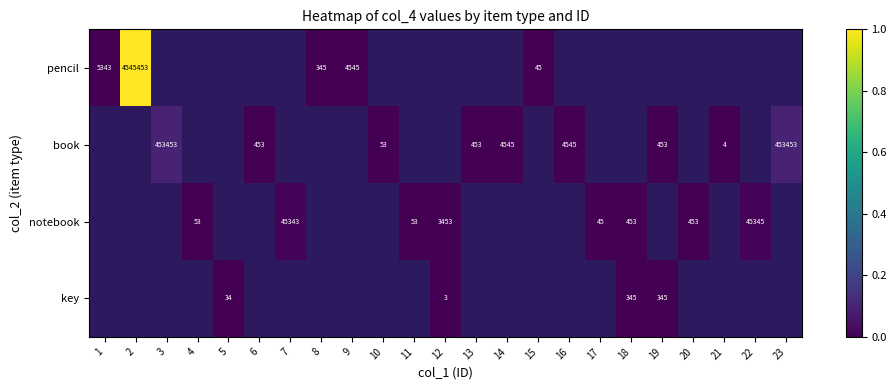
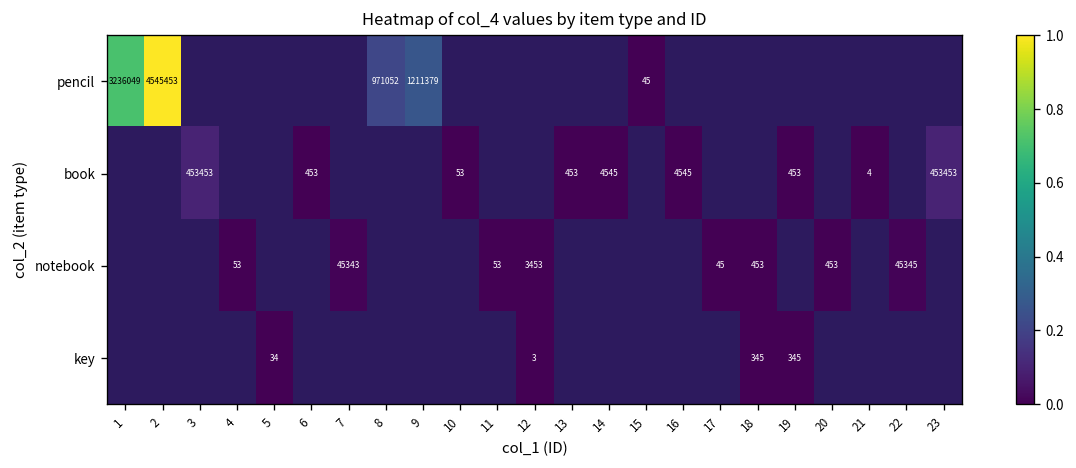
pencil, 1: 5343 -> 3236049
pencil, 8: 345 -> 971052
pencil, 9: 4545 -> 1211379
